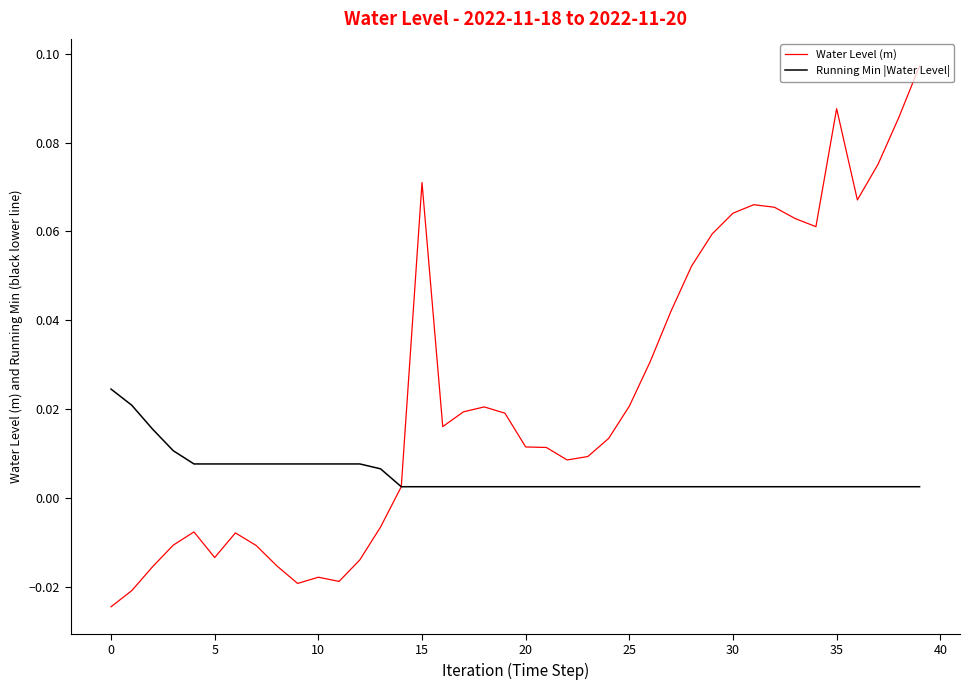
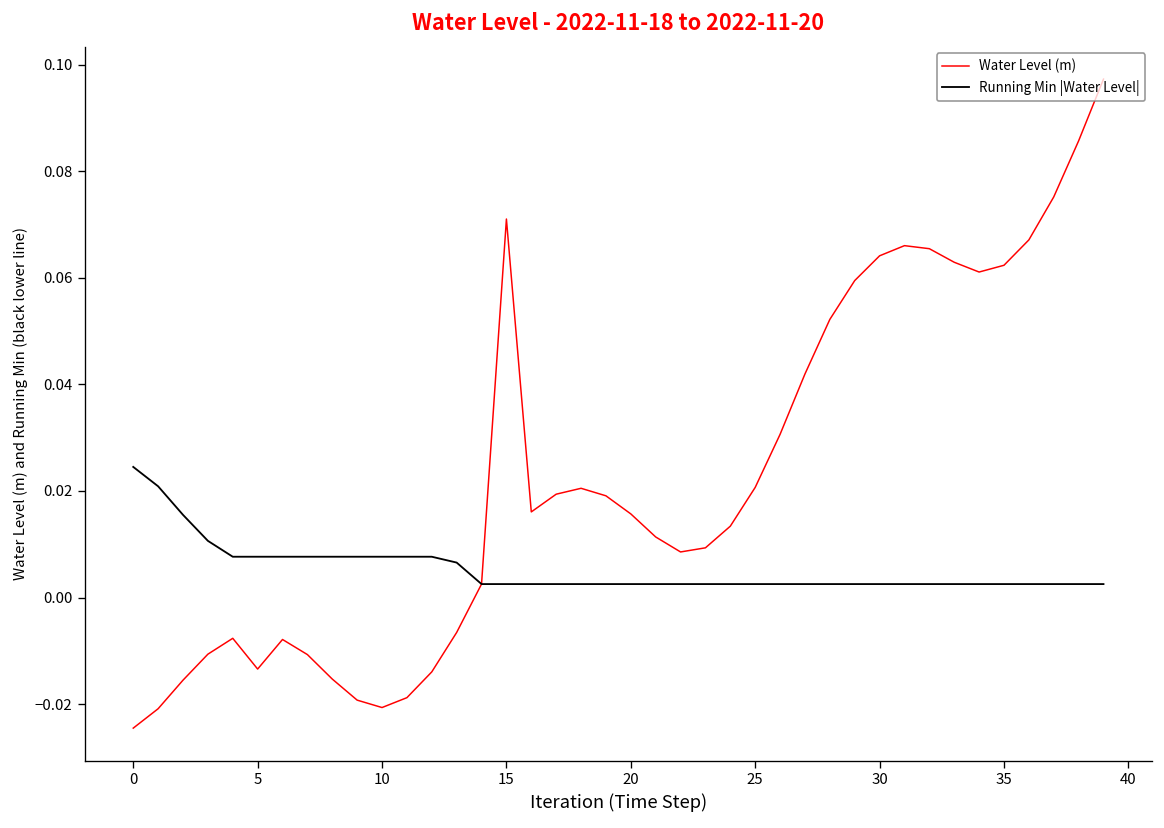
Water Level (m), 10: -0.018 -> -0.021
Water Level (m), 20: 0.011 -> 0.016
Water Level (m), 35: 0.088 -> 0.062
